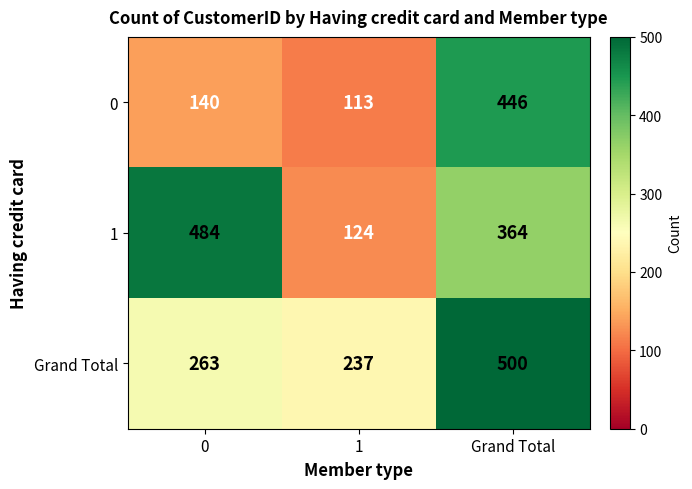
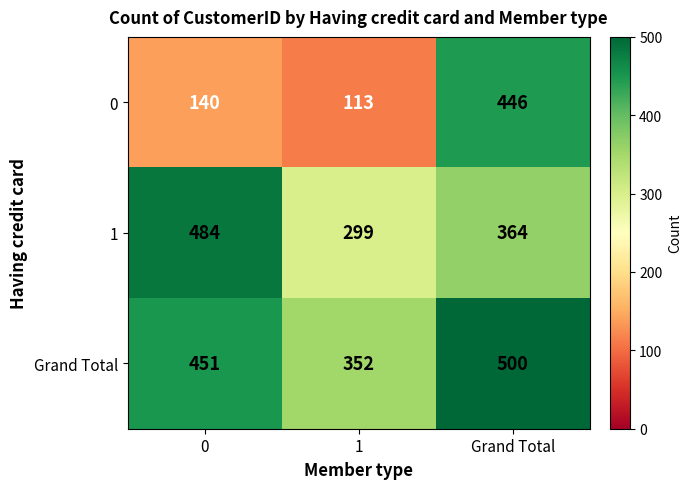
1, 1: 124 -> 299
Grand Total, 0: 263 -> 451
Grand Total, 1: 237 -> 352
